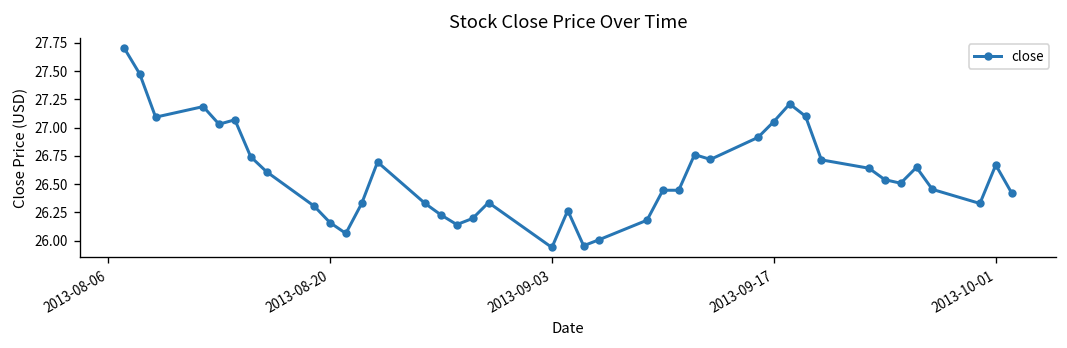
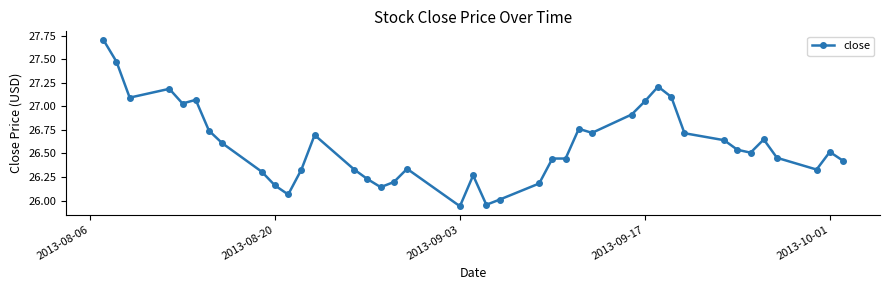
2013-10-01: 26.7 -> 26.5
